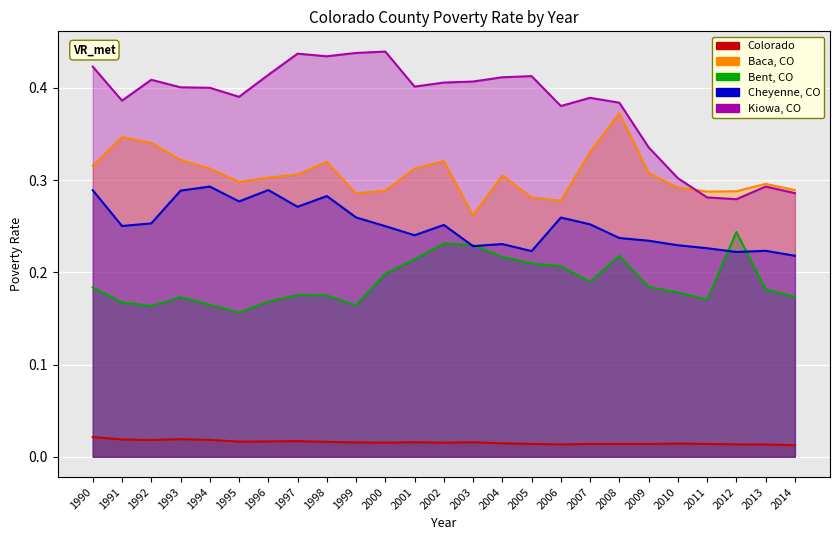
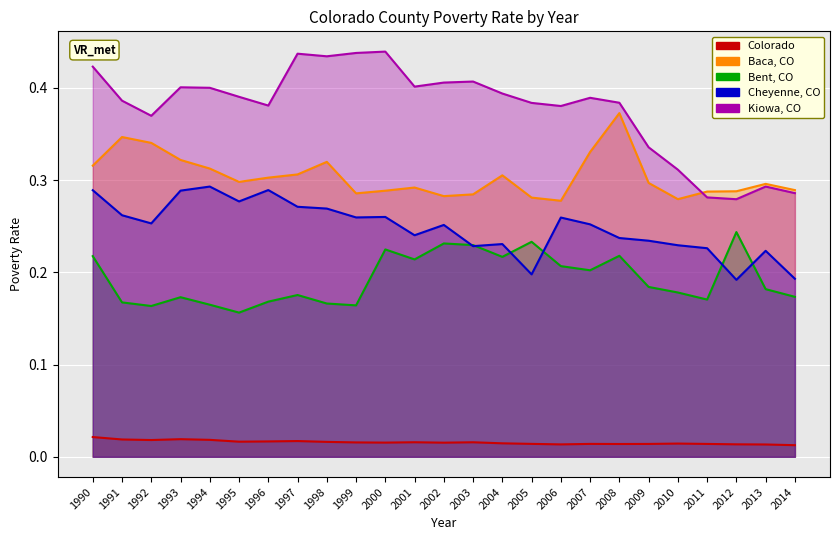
Bent, CO, 1990: 0.18 -> 0.22
Cheyenne, CO, 1991: 0.25 -> 0.26
Kiowa, CO, 1992: 0.41 -> 0.37
Kiowa, CO, 1996: 0.41 -> 0.38
Bent, CO, 1998: 0.175 -> 0.166
Cheyenne, CO, 1998: 0.28 -> 0.27
Bent, CO, 2000: 0.20 -> 0.22
Cheyenne, CO, 2000: 0.25 -> 0.26
Baca, CO, 2001: 0.31 -> 0.29
Baca, CO, 2002: 0.32 -> 0.28
Baca, CO, 2003: 0.26 -> 0.28
Kiowa, CO, 2004: 0.41 -> 0.39
Bent, CO, 2005: 0.21 -> 0.23
Cheyenne, CO, 2005: 0.22 -> 0.20
Kiowa, CO, 2005: 0.41 -> 0.38
Bent, CO, 2007: 0.19 -> 0.20
Baca, CO, 2009: 0.31 -> 0.30
Baca, CO, 2010: 0.29 -> 0.28
Kiowa, CO, 2010: 0.30 -> 0.31
Cheyenne, CO, 2012: 0.22 -> 0.19
Cheyenne, CO, 2014: 0.22 -> 0.19
